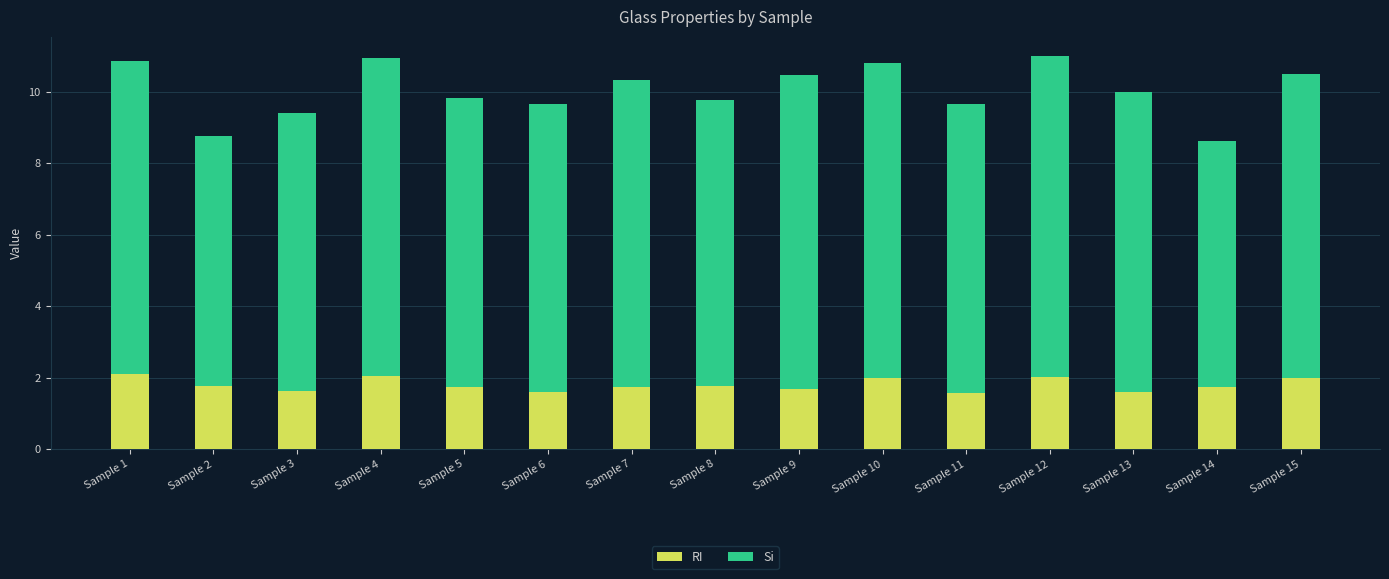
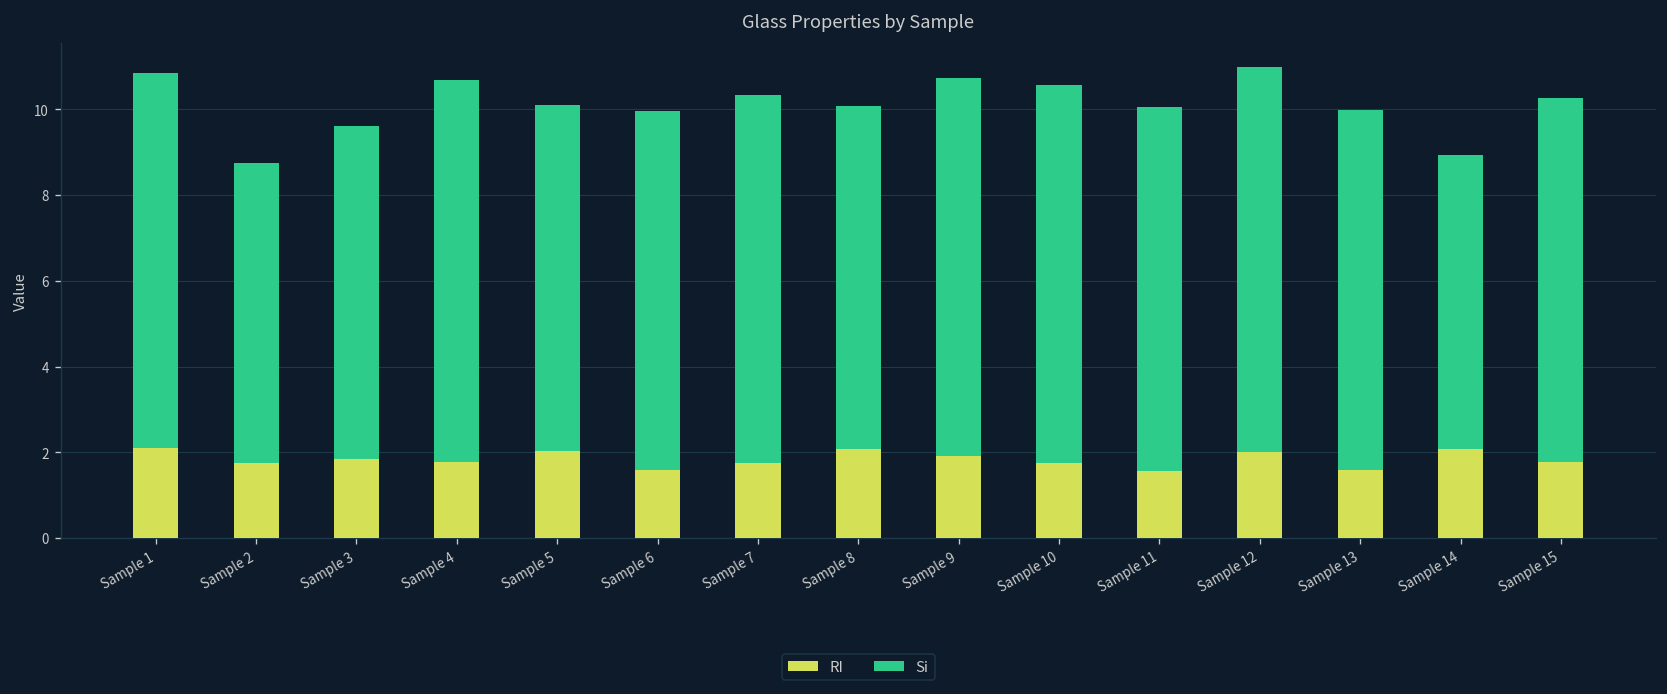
RI, Sample 3: 1.6 -> 1.8
RI, Sample 4: 2.0 -> 1.8
RI, Sample 5: 1.7 -> 2.0
Si, Sample 6: 8.1 -> 8.4
RI, Sample 8: 1.8 -> 2.1
RI, Sample 9: 1.7 -> 1.9
RI, Sample 10: 2.0 -> 1.8
Si, Sample 11: 8.1 -> 8.5
RI, Sample 14: 1.7 -> 2.1
RI, Sample 15: 2.0 -> 1.8
